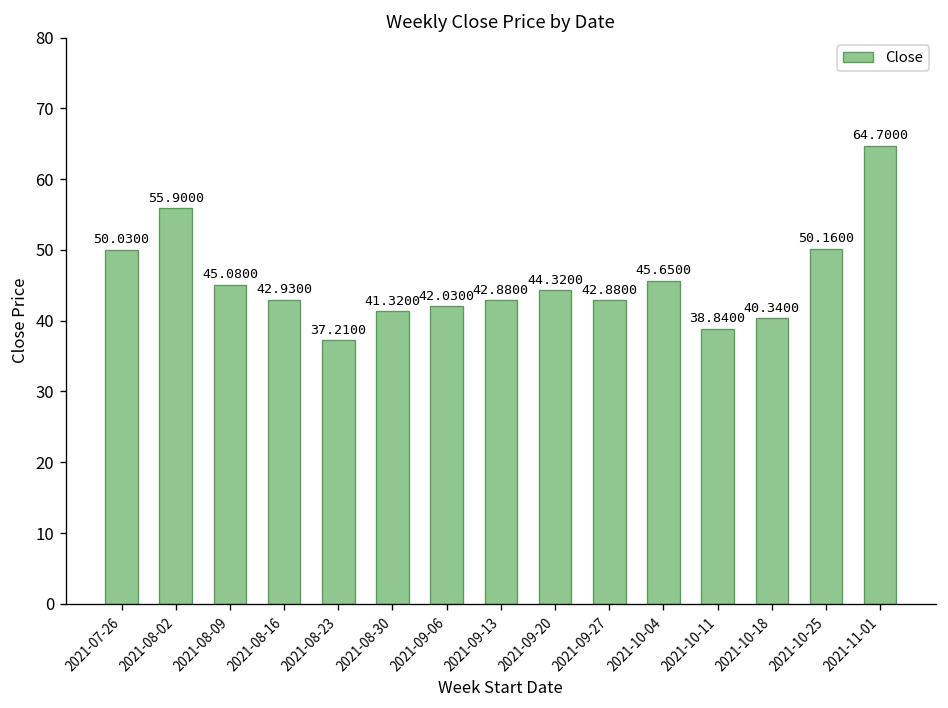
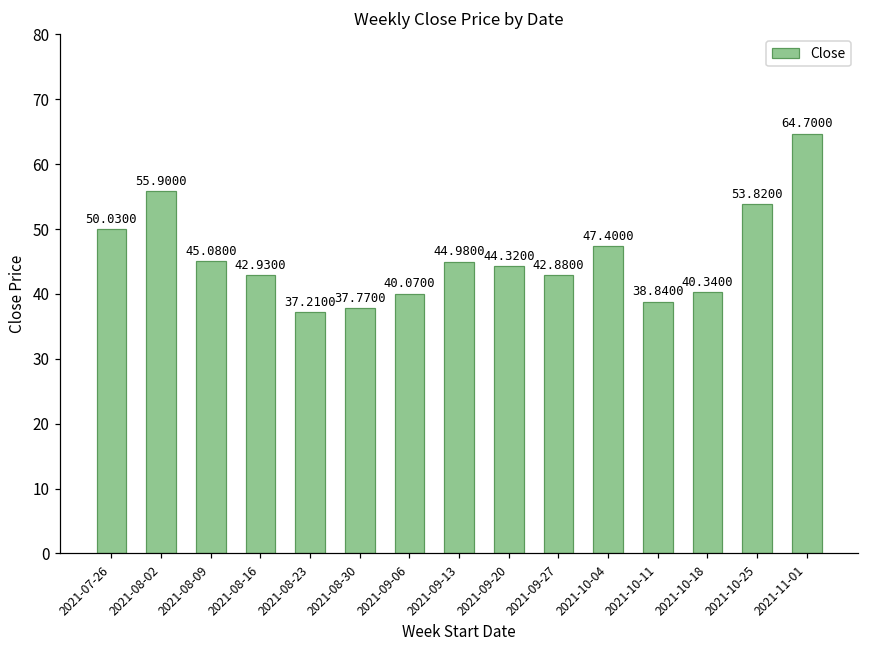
2021-08-30: 41.3200 -> 37.7700
2021-09-06: 42.0300 -> 40.0700
2021-09-13: 42.8800 -> 44.9800
2021-10-04: 45.6500 -> 47.4000
2021-10-25: 50.1600 -> 53.8200
